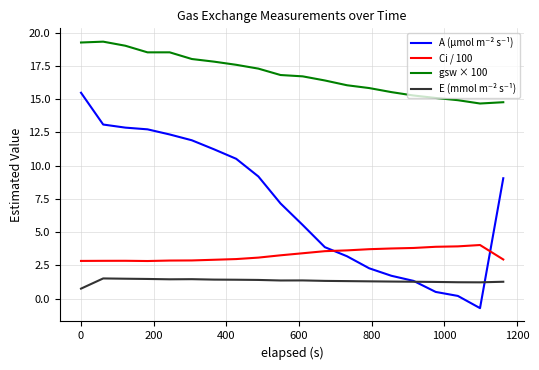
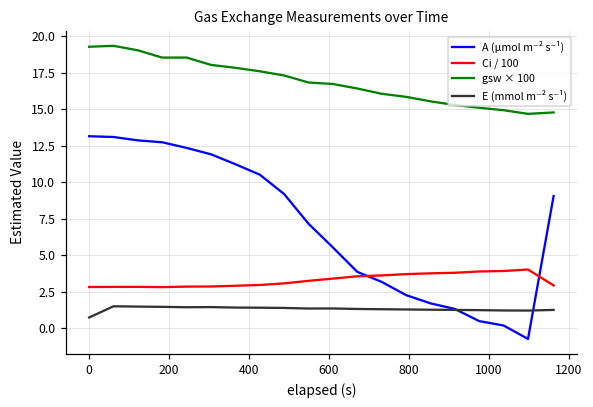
A (µmol m⁻² s⁻¹), 0: 15.5 -> 13.1
